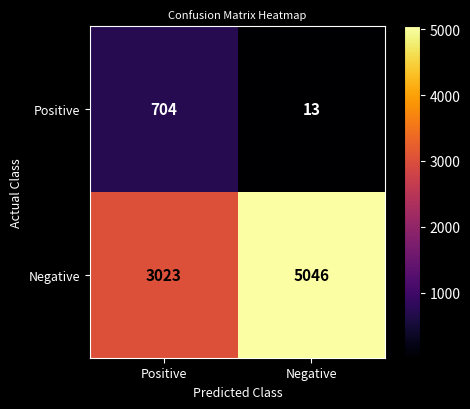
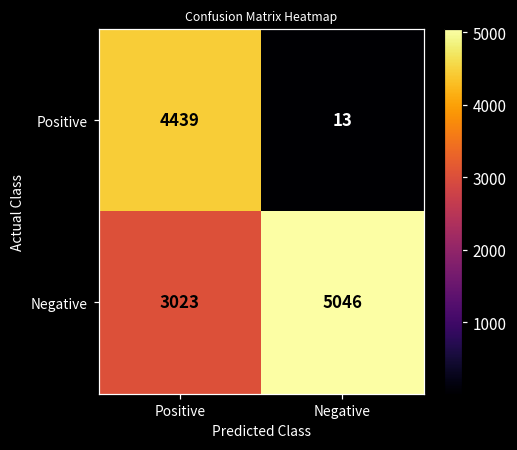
Positive, Positive: 704 -> 4439
